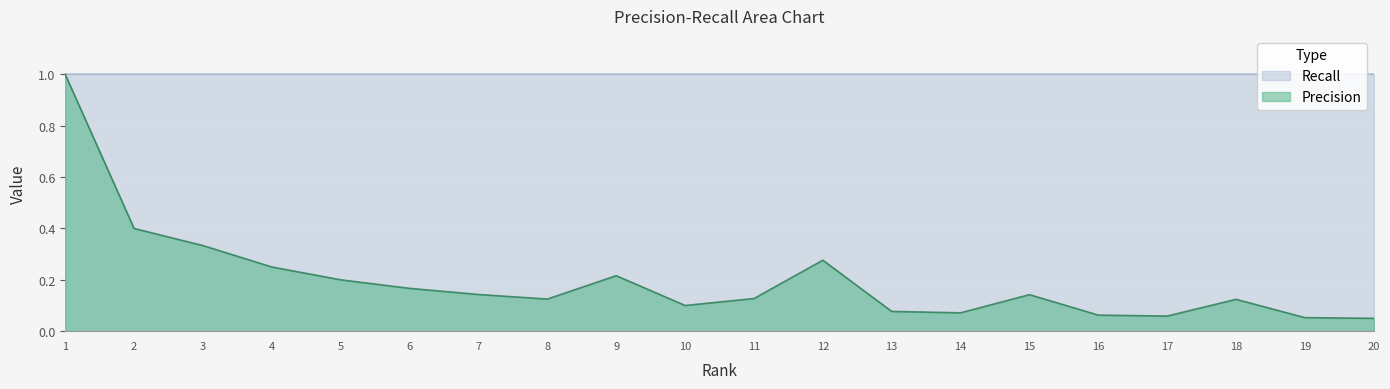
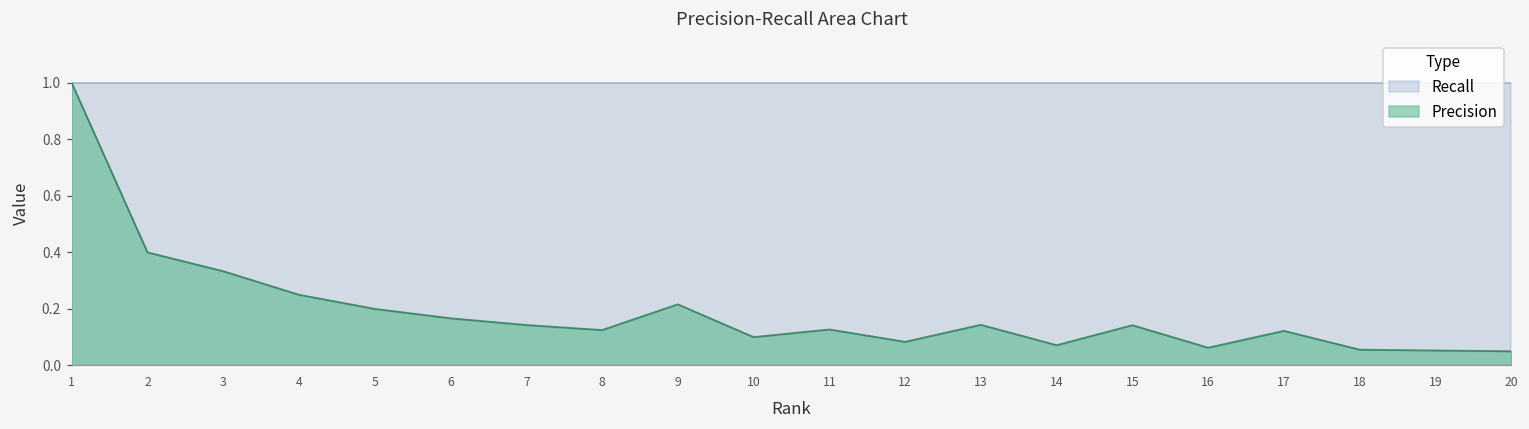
Precision, 12: 0.28 -> 0.08
Precision, 13: 0.08 -> 0.14
Precision, 17: 0.06 -> 0.12
Precision, 18: 0.12 -> 0.06
